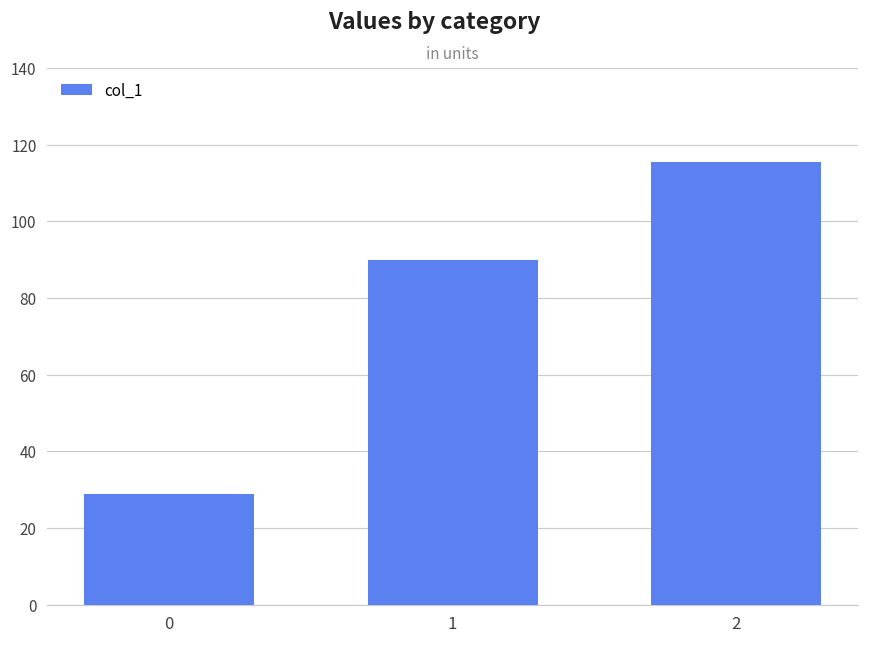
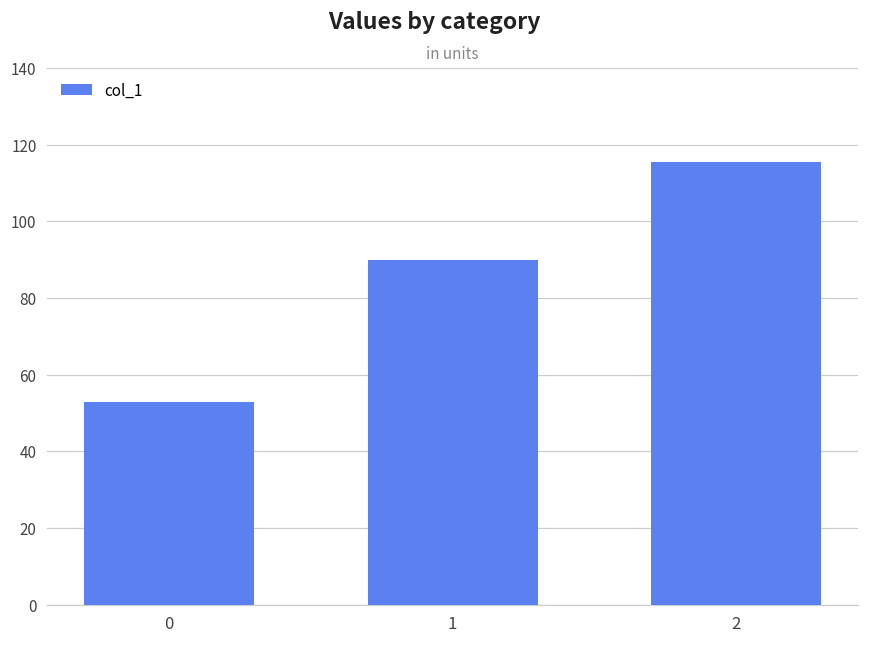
0: 29 -> 53
